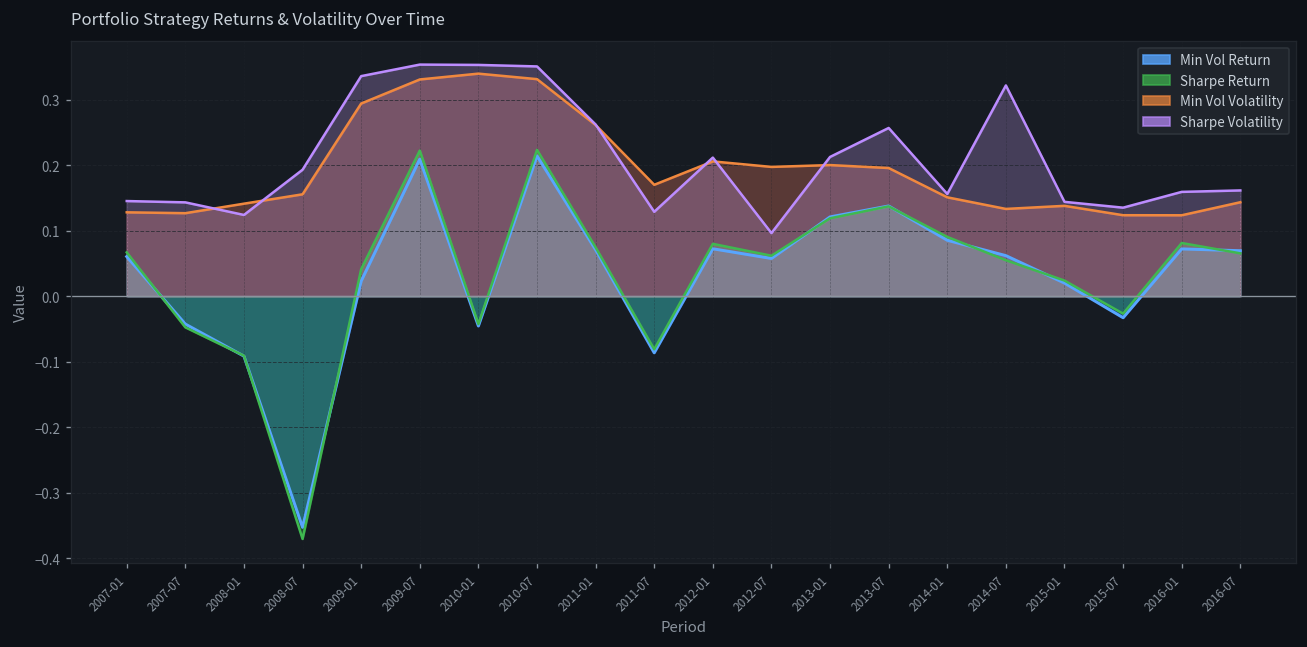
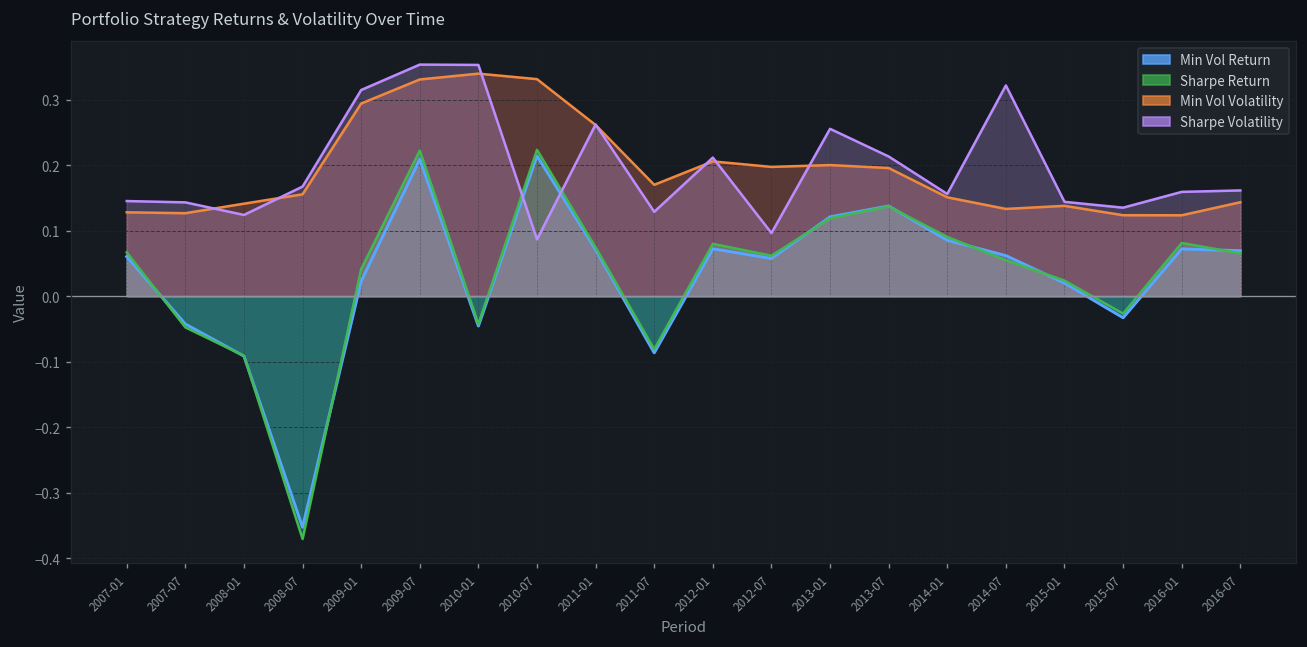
Sharpe Volatility, 2008-07: 0.19 -> 0.17
Sharpe Volatility, 2009-01: 0.34 -> 0.31
Sharpe Volatility, 2010-07: 0.35 -> 0.09
Sharpe Volatility, 2013-01: 0.21 -> 0.26
Sharpe Volatility, 2013-07: 0.26 -> 0.21
